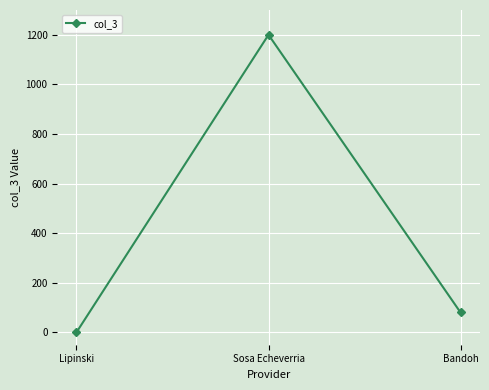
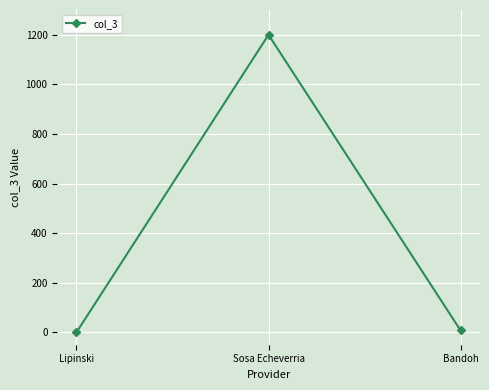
Bandoh: 80 -> 10
